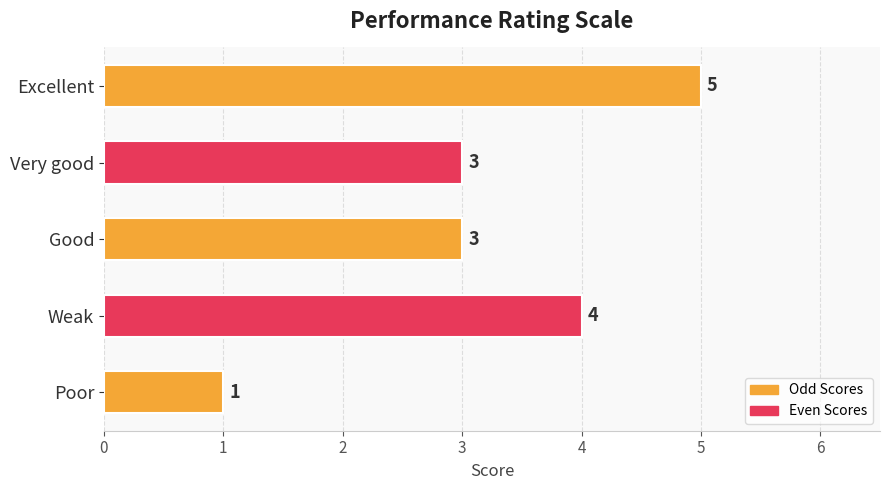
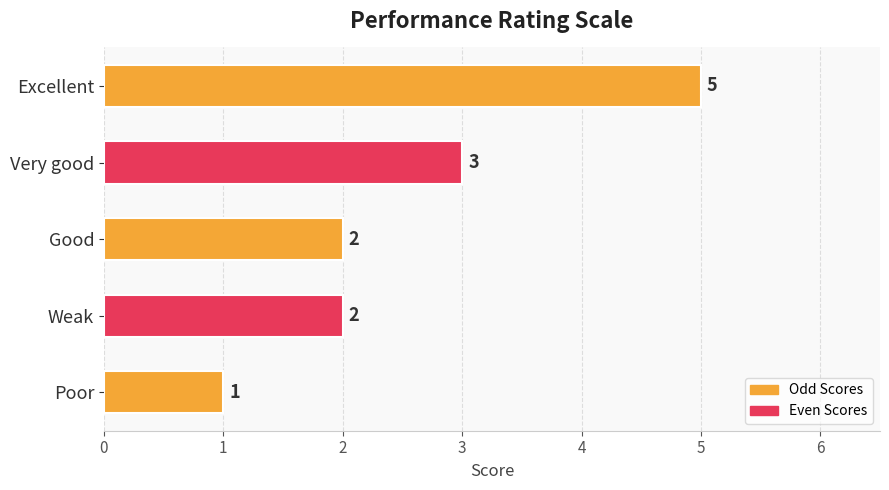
Good: 3 -> 2
Weak: 4 -> 2
